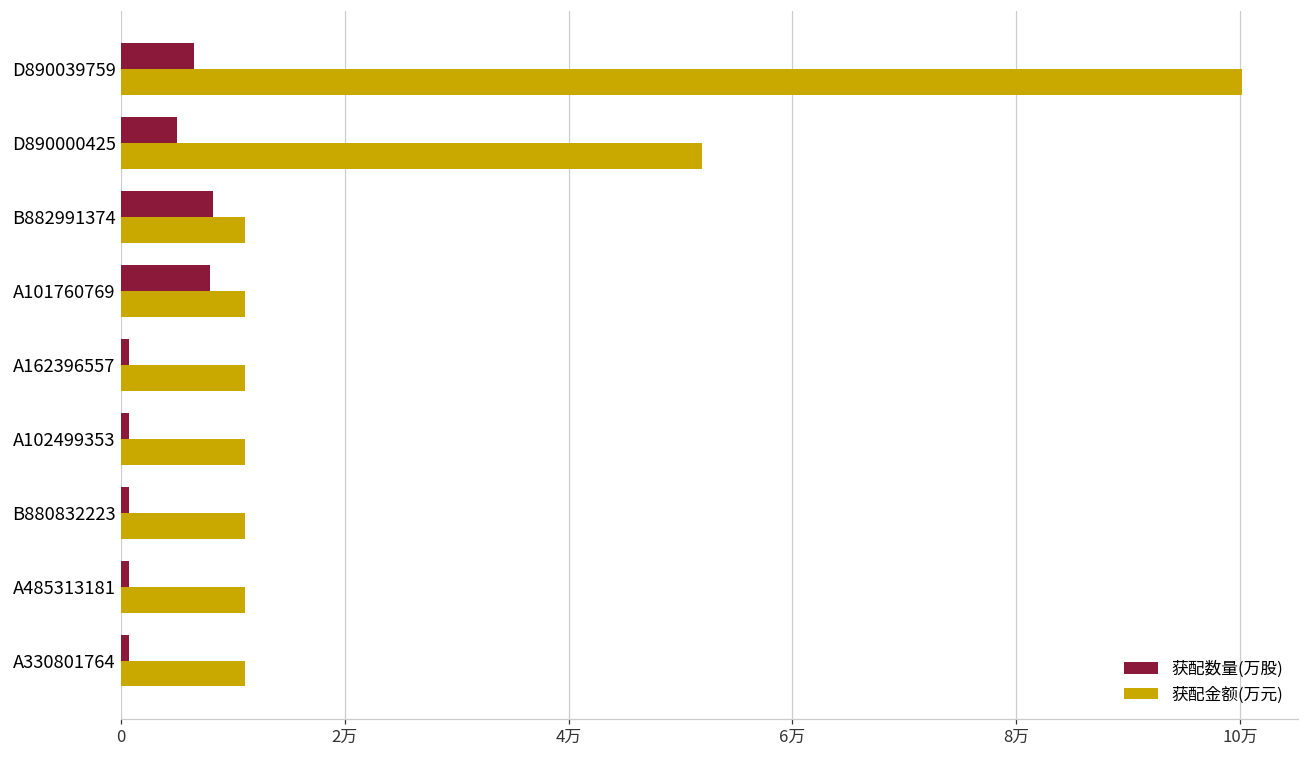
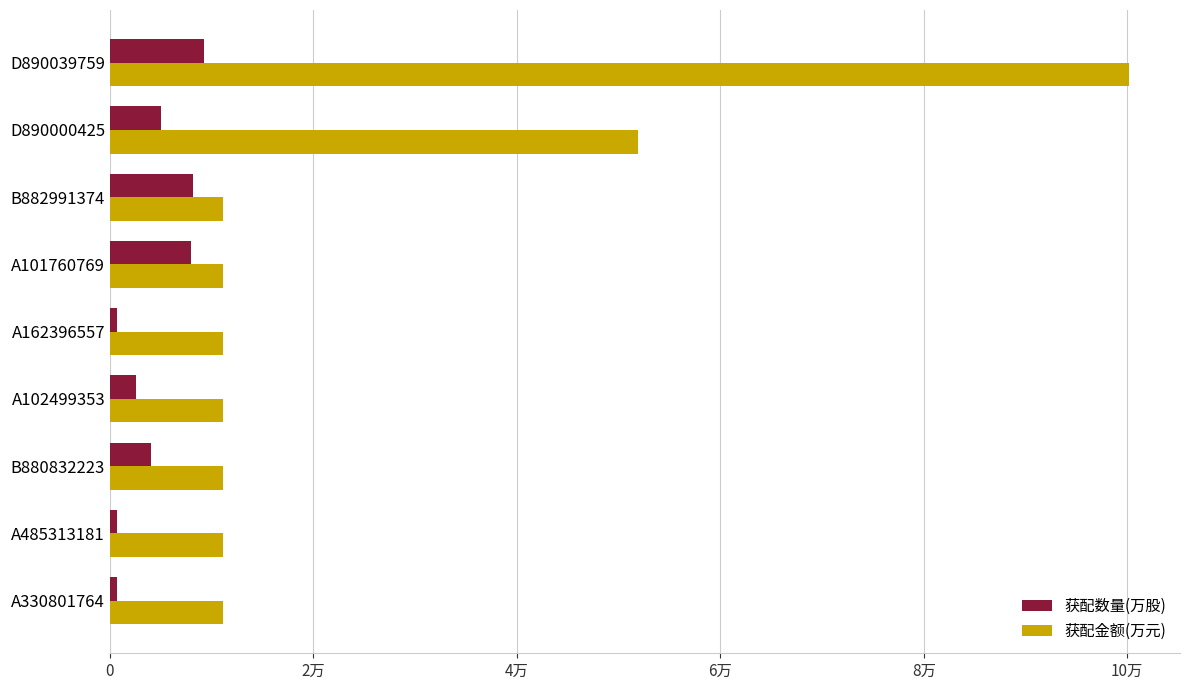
获配数量(万股), D890039759: 0.65万 -> 0.92万
获配数量(万股), A102499353: 0.07万 -> 0.26万
获配数量(万股), B880832223: 0.07万 -> 0.41万
